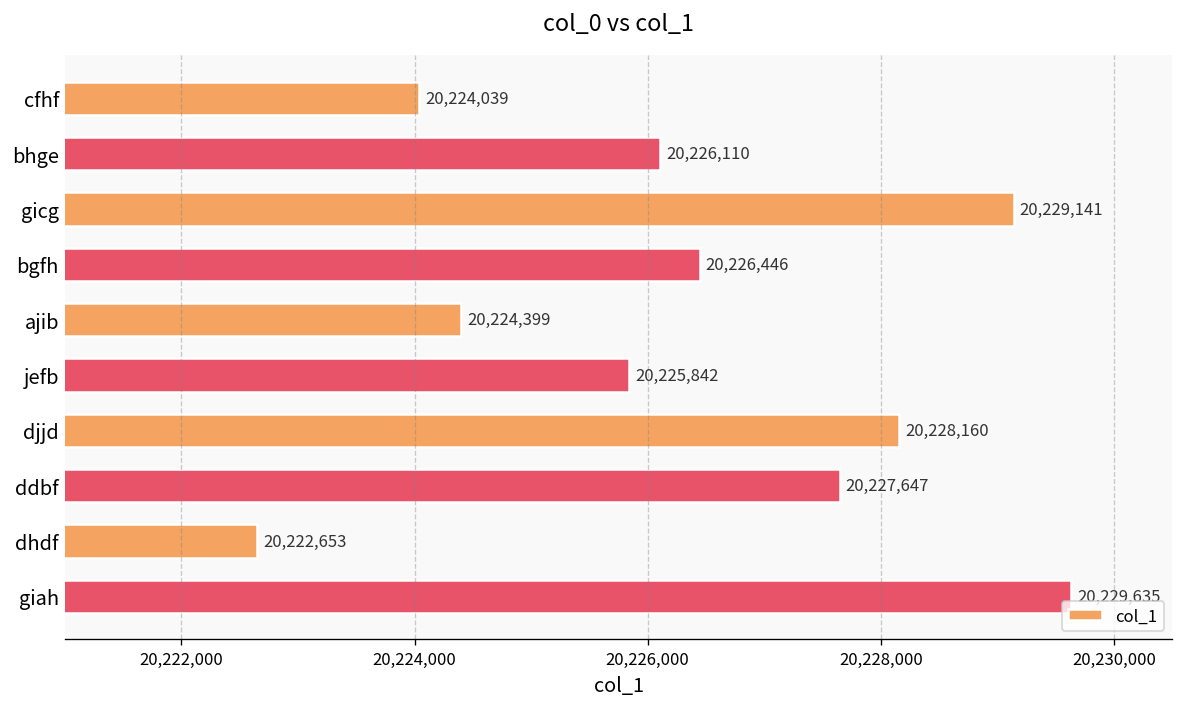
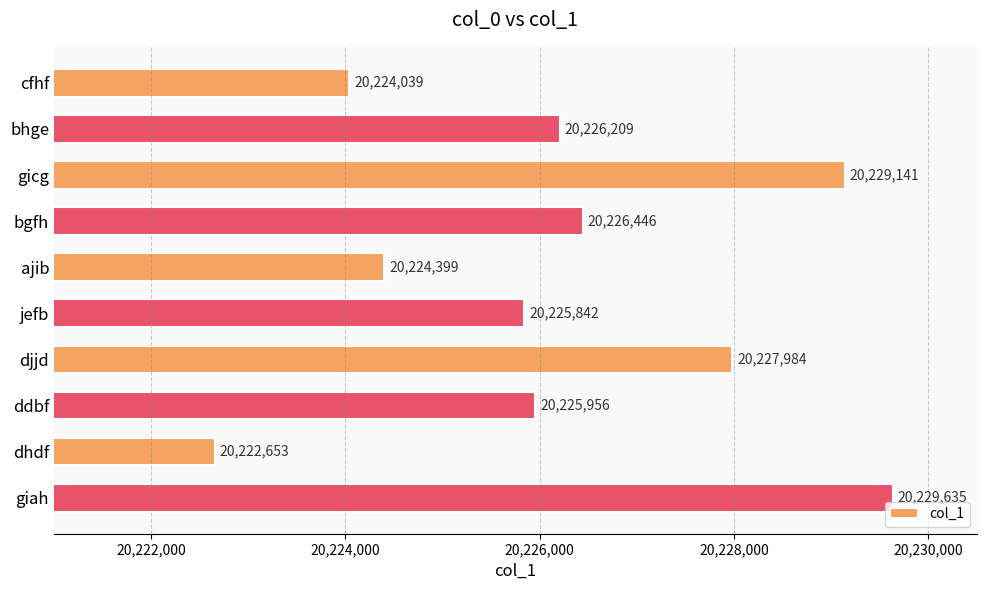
bhge: 20,226,110 -> 20,226,209
djjd: 20,228,160 -> 20,227,984
ddbf: 20,227,647 -> 20,225,956
